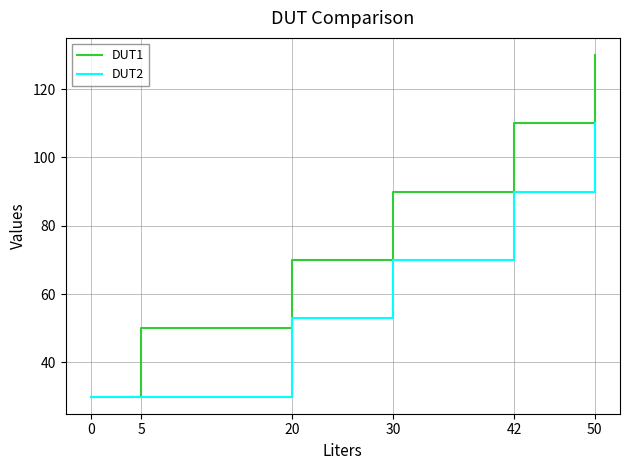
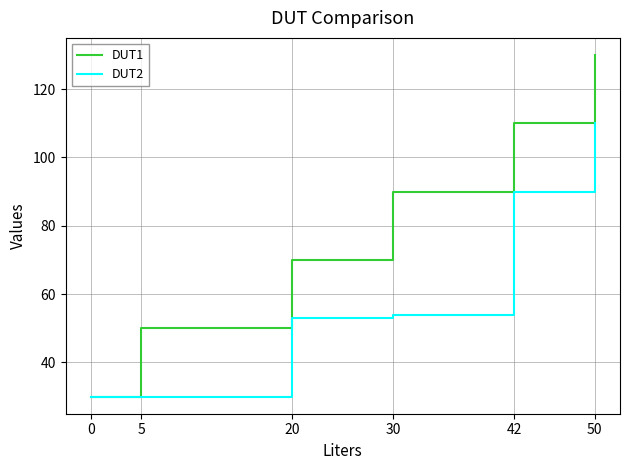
DUT2, 30: 70 -> 54
